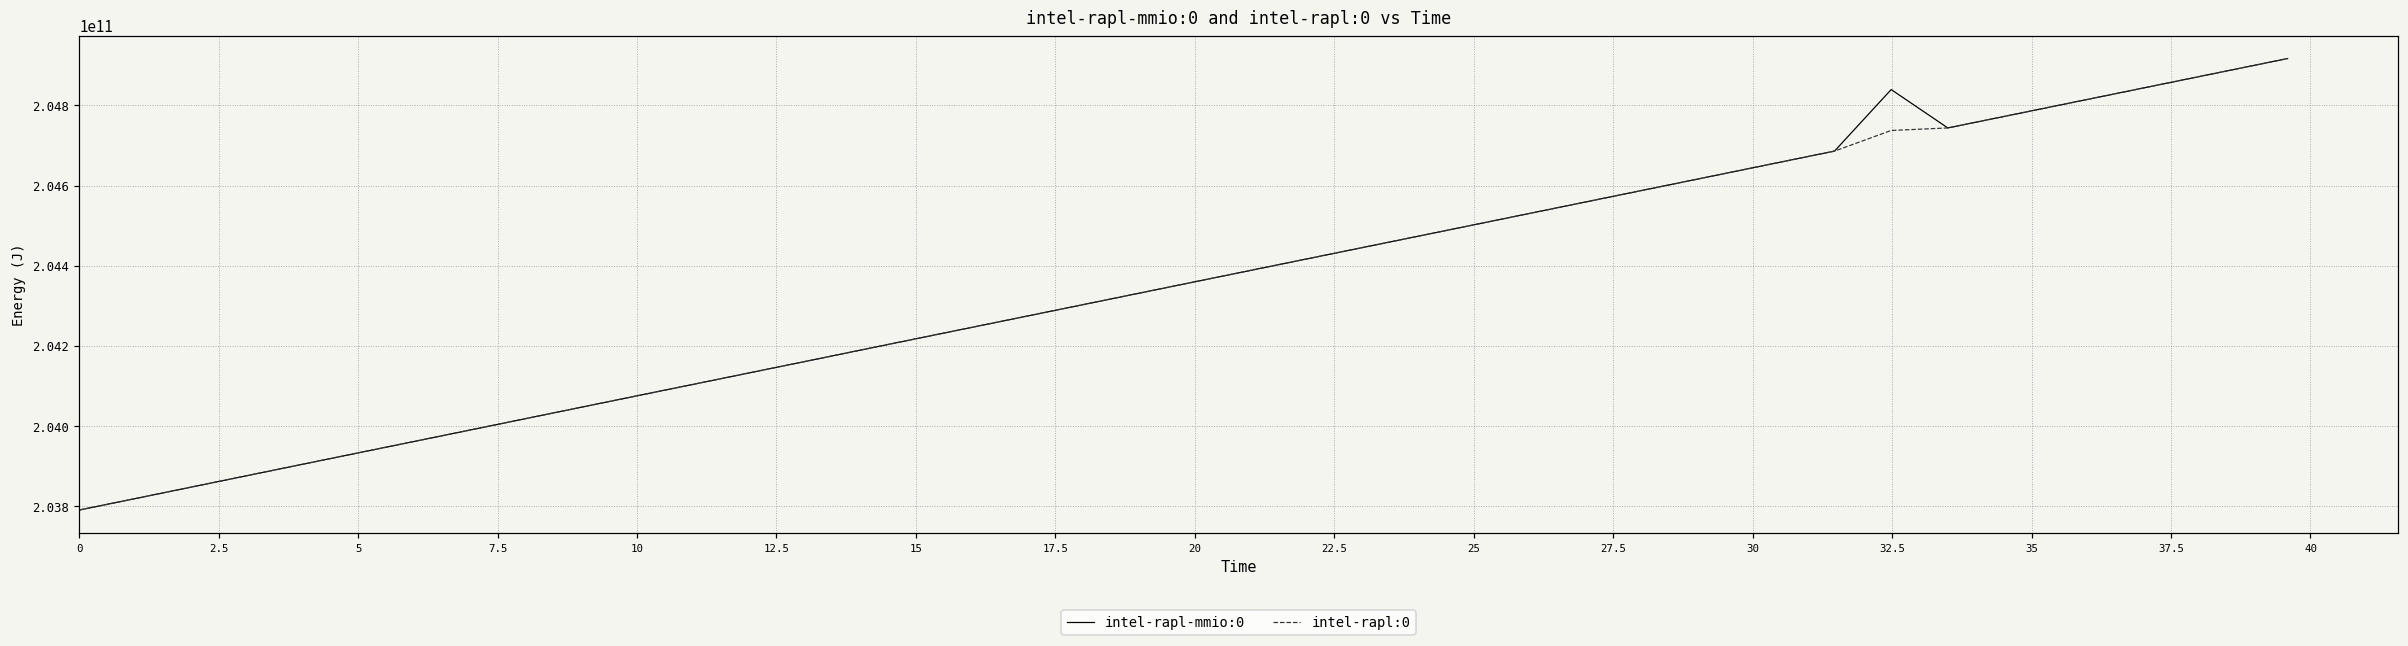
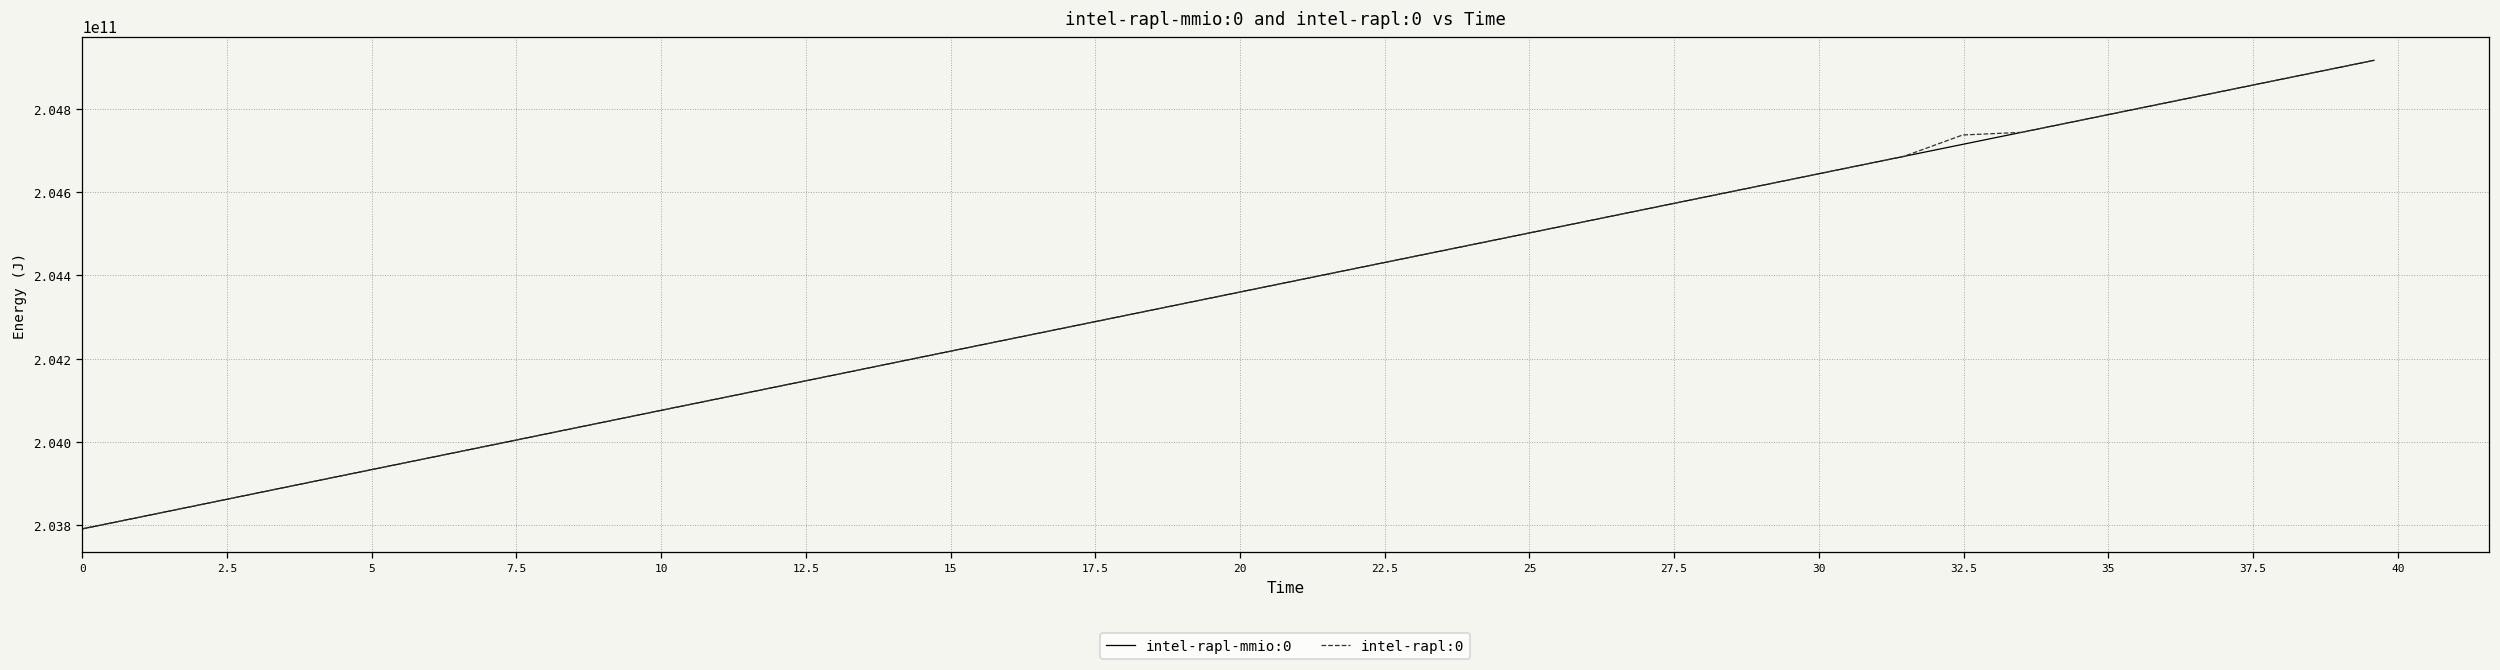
intel-rapl-mmio:0, 32.5: 204840000000 -> 204710000000
